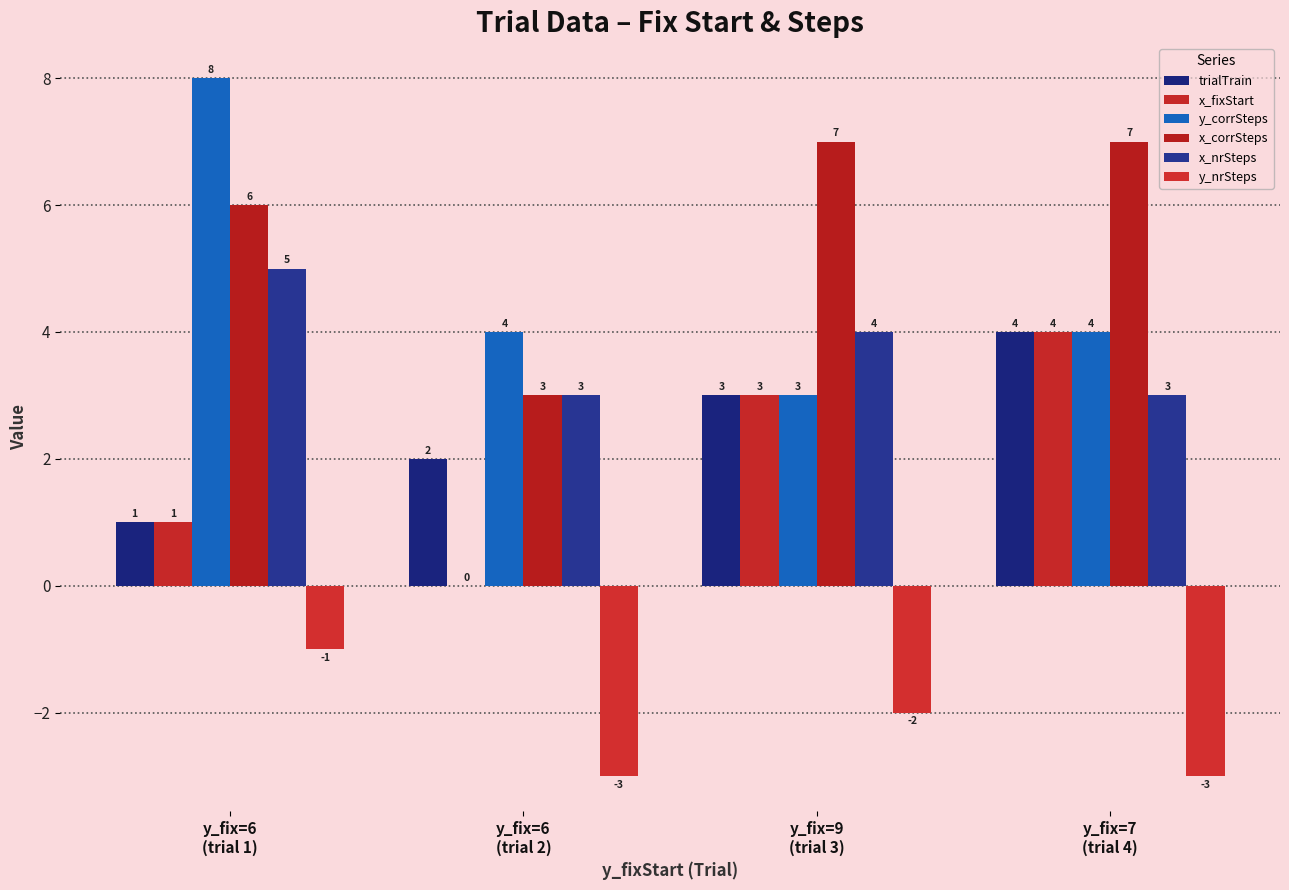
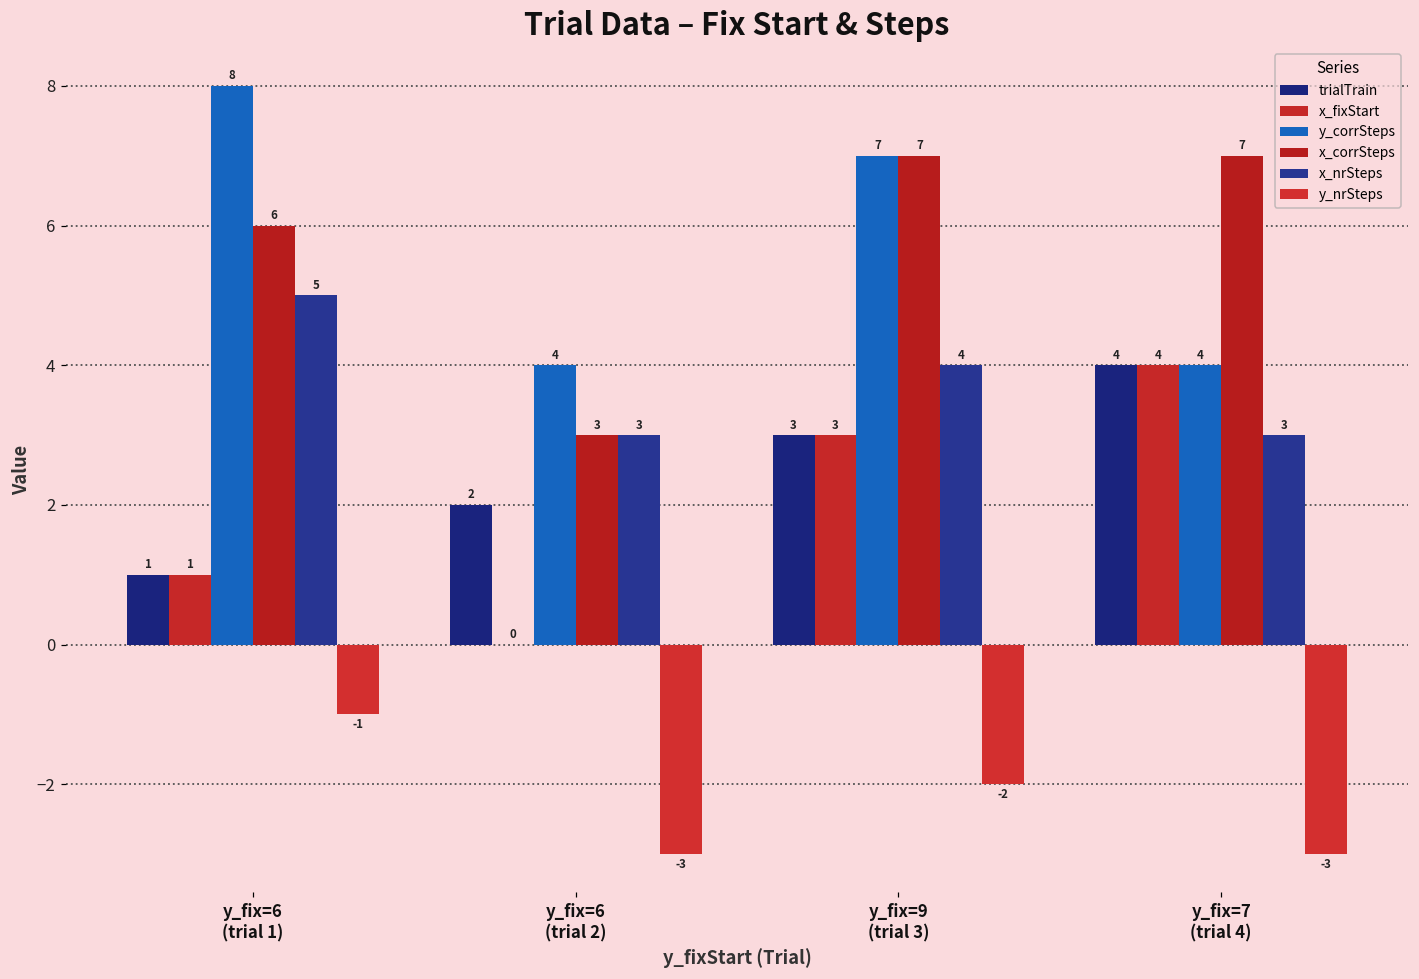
y_corrSteps, y_fix=9 (trial 3): 3 -> 7
